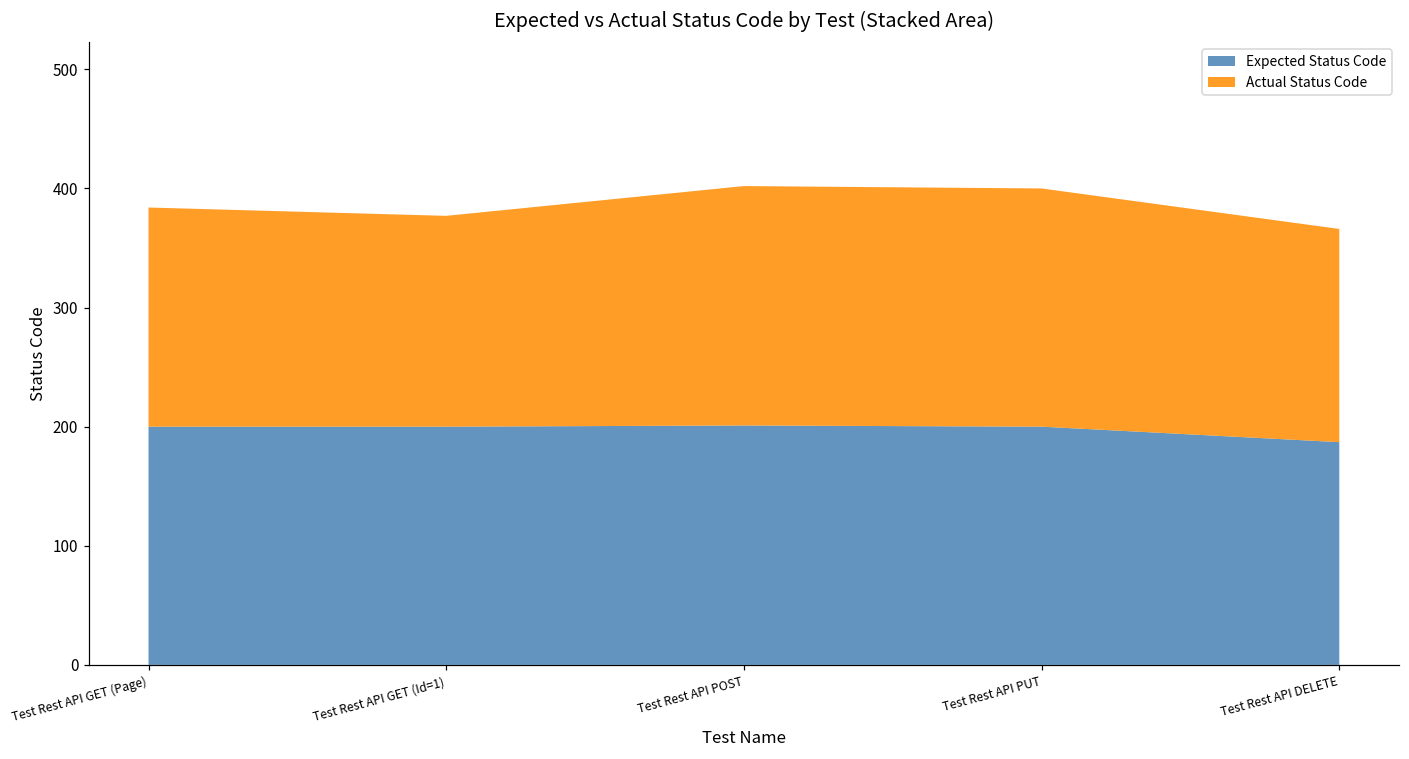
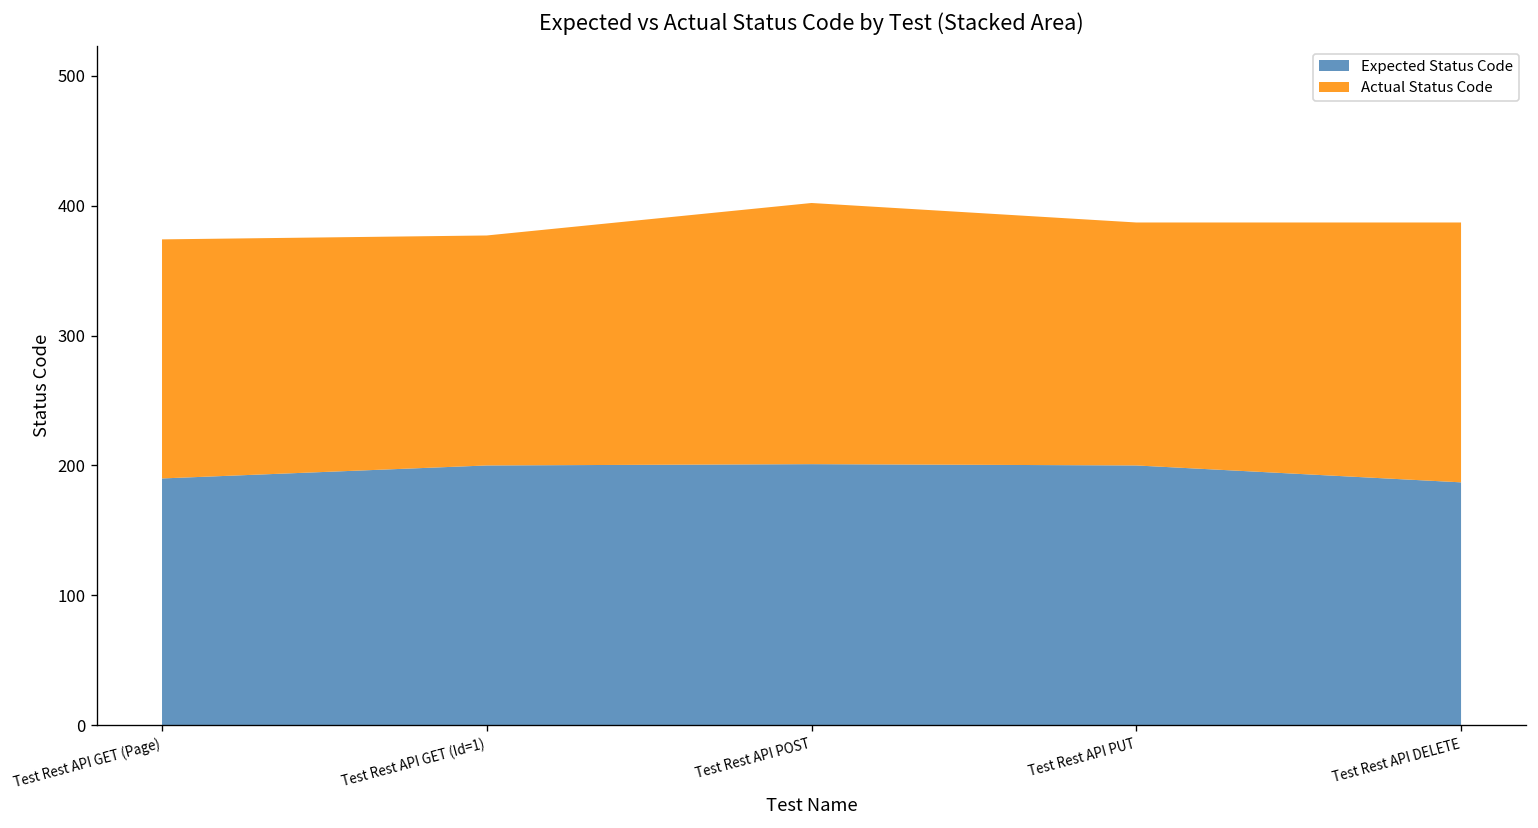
Expected Status Code, Test Rest API GET (Page): 200 -> 190
Actual Status Code, Test Rest API PUT: 200 -> 187
Actual Status Code, Test Rest API DELETE: 179 -> 200
